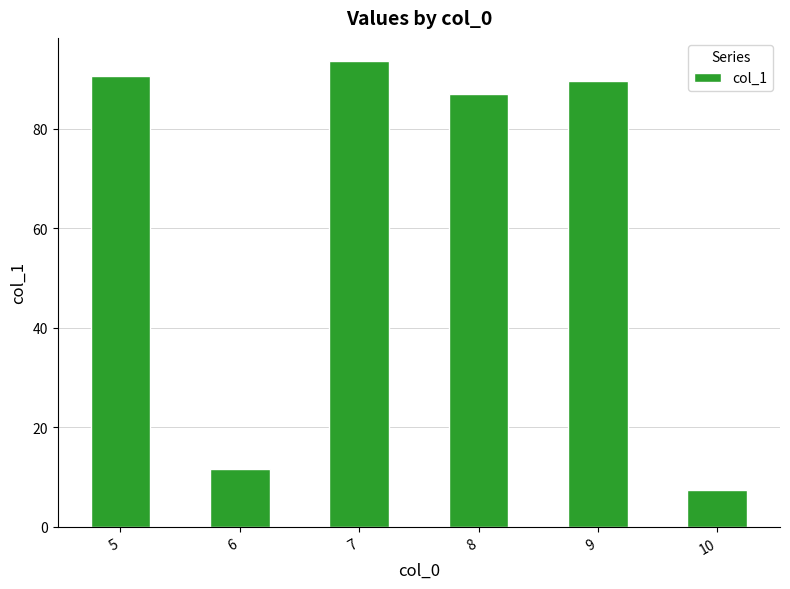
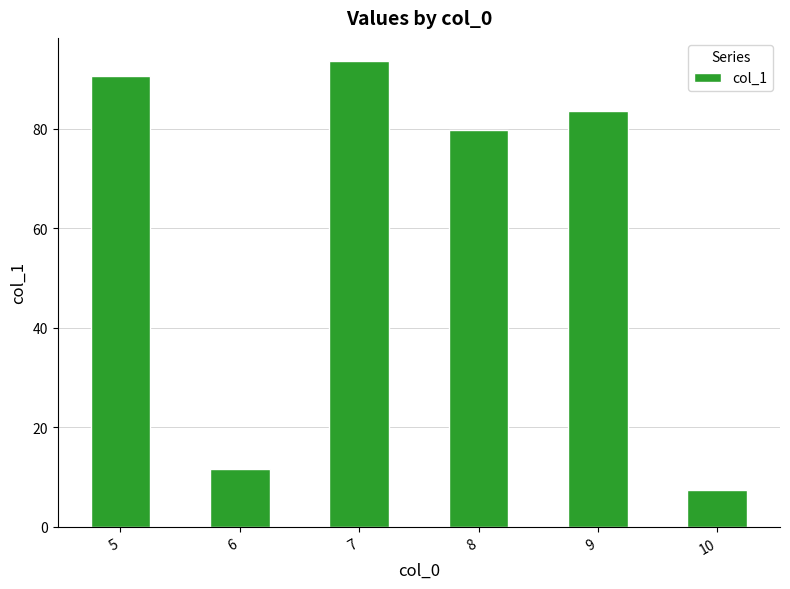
8: 87 -> 80
9: 89 -> 84
